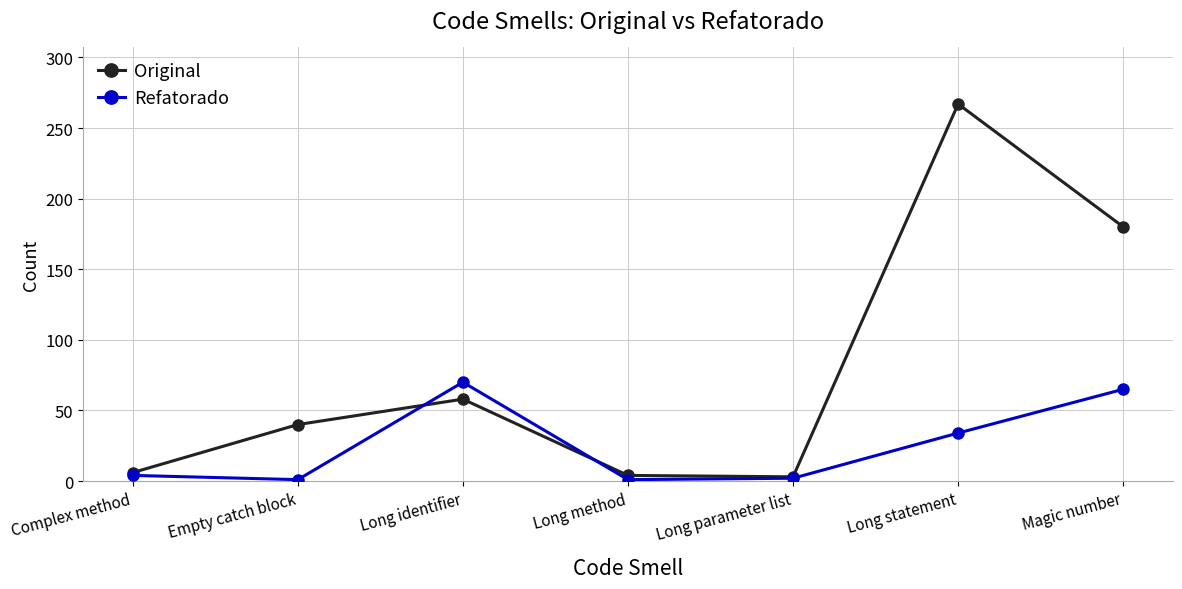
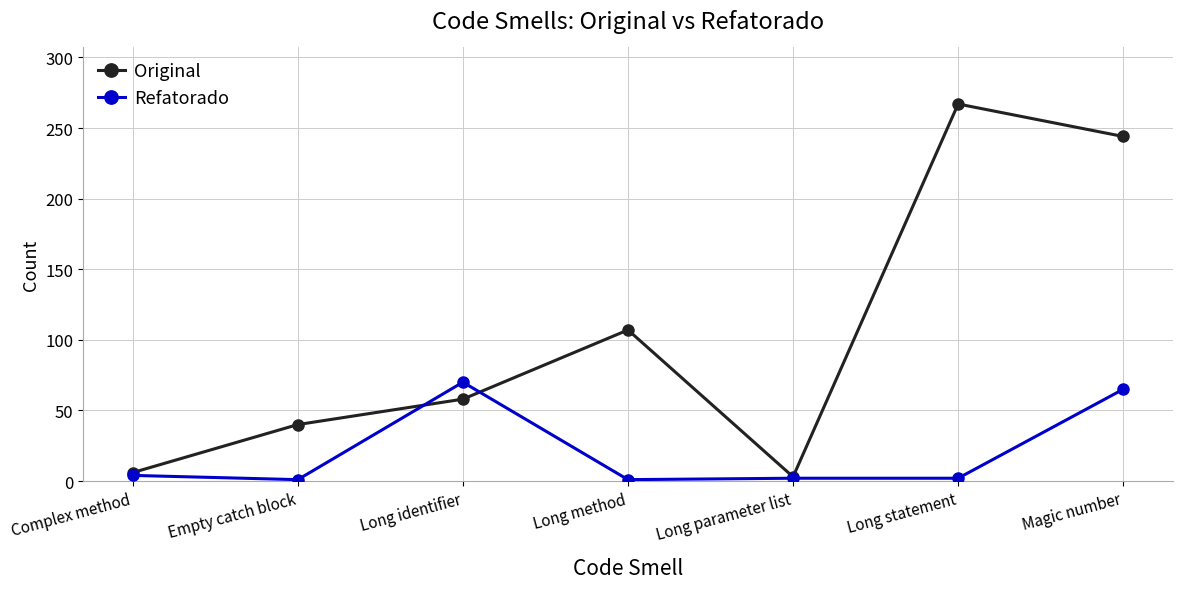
Original, Long method: 4 -> 107
Refatorado, Long statement: 34 -> 2
Original, Magic number: 180 -> 244
